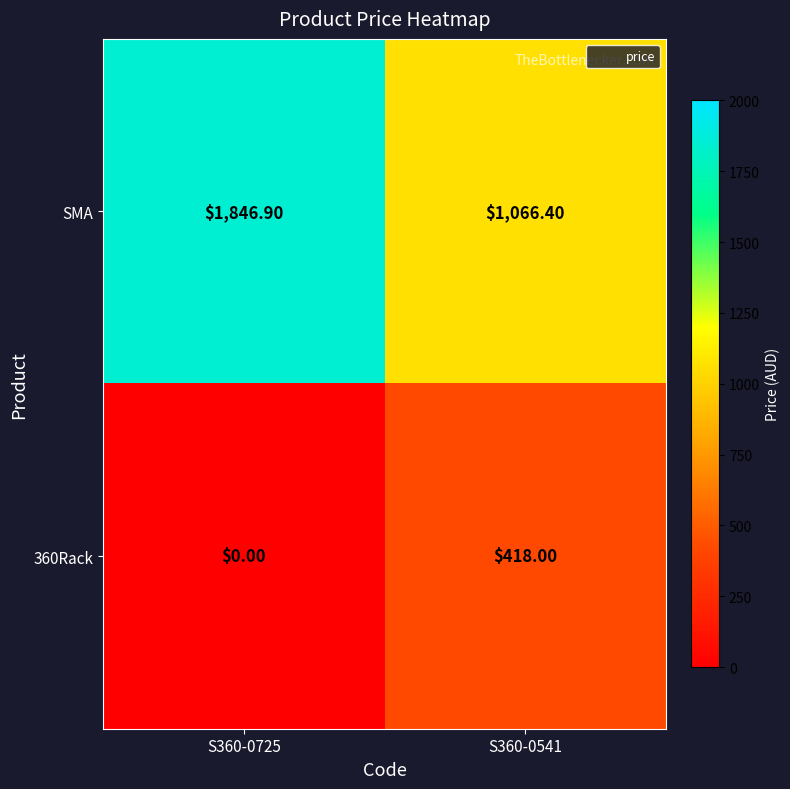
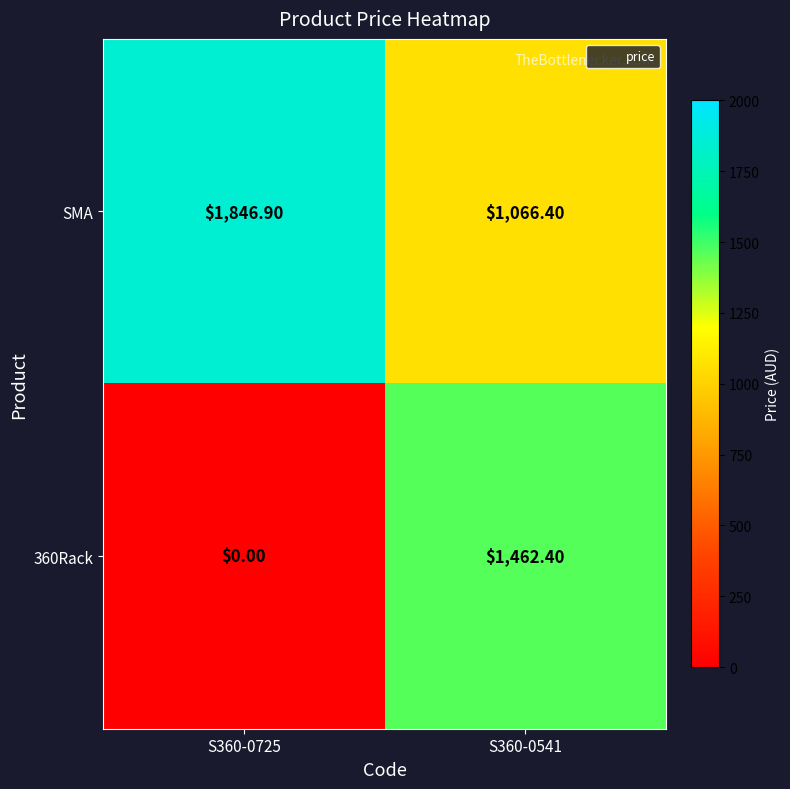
360Rack, S360-0541: $418.00 -> $1,462.40
